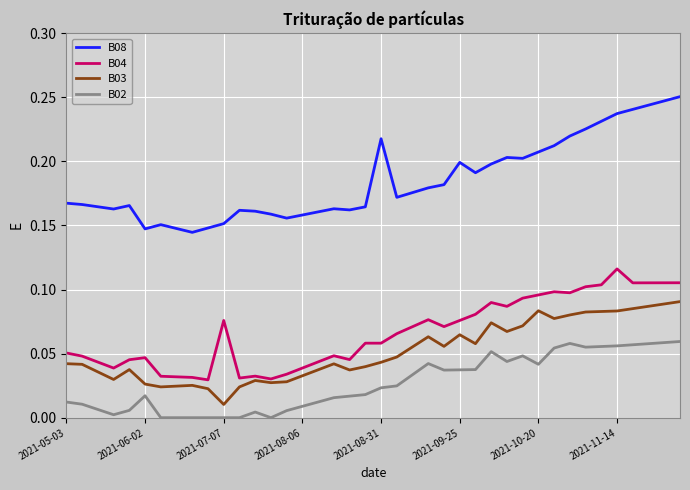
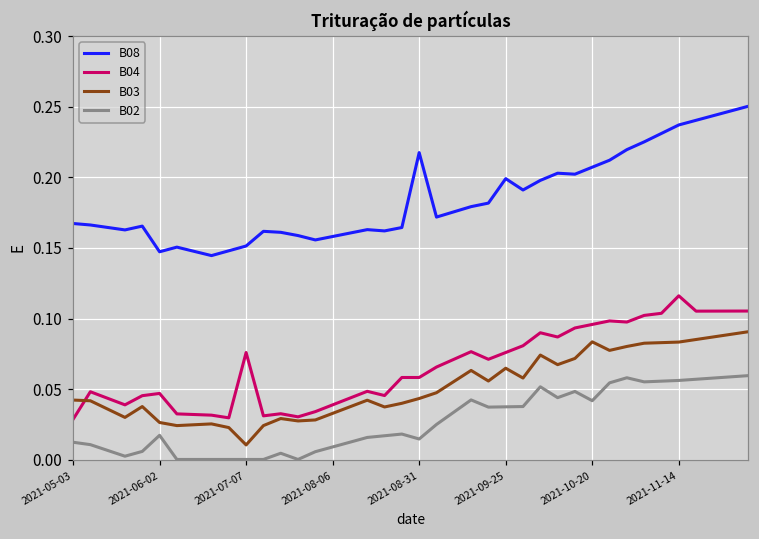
B04, 2021-05-03: 0.051 -> 0.028
B02, 2021-08-31: 0.023 -> 0.015
